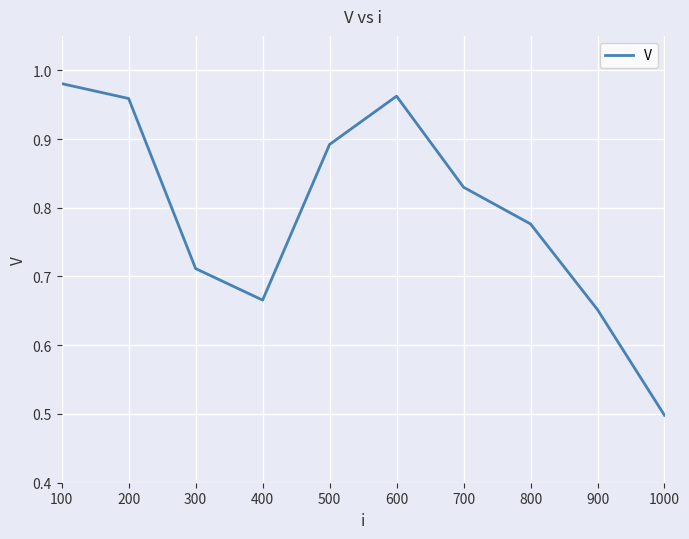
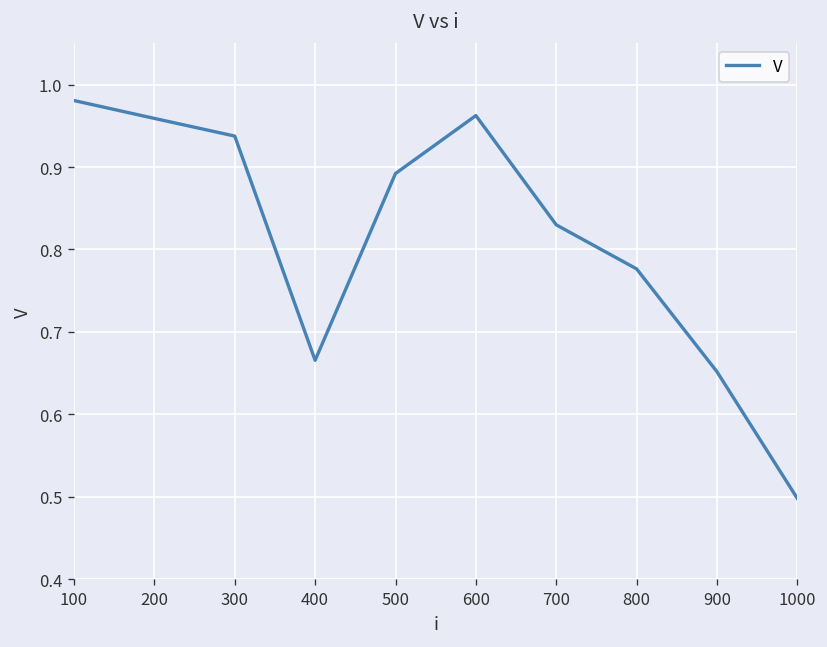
300: 0.71 -> 0.94
